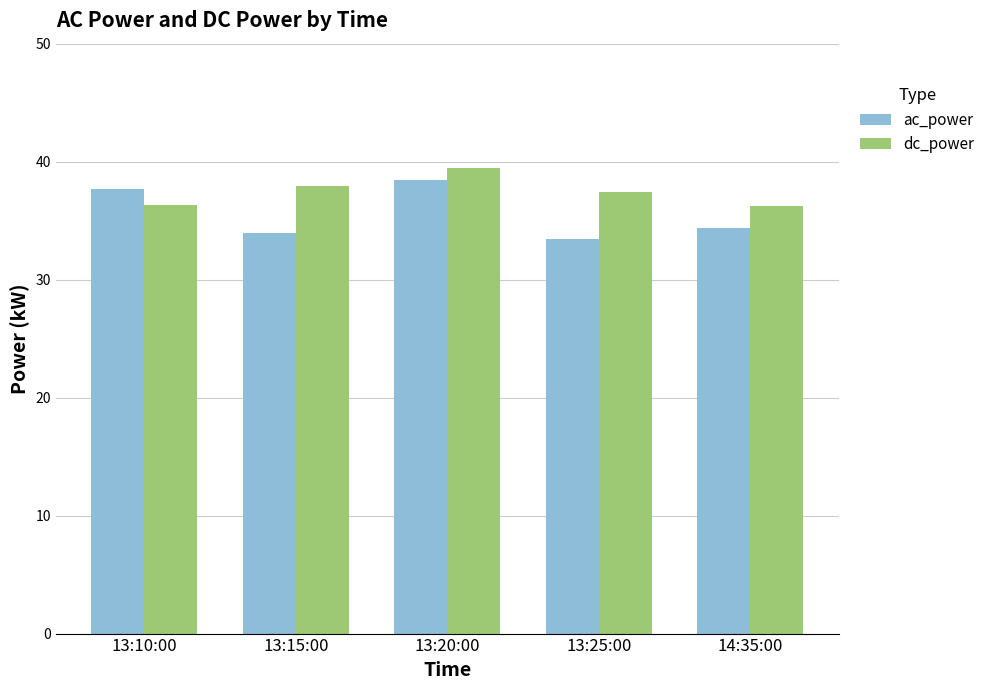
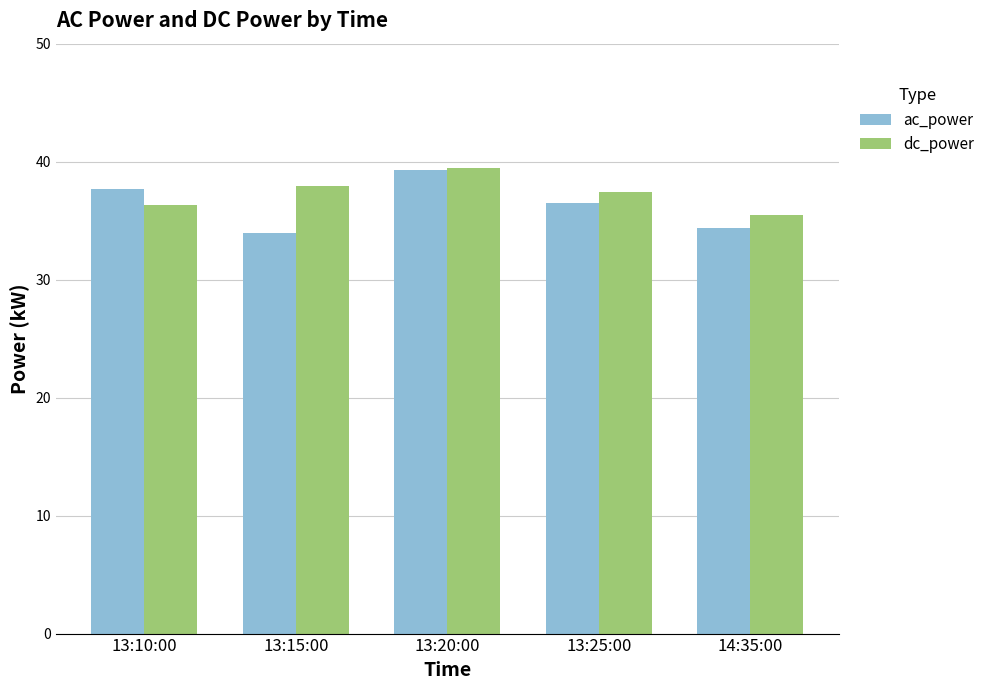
ac_power, 13:20:00: 38.4 -> 39.3
ac_power, 13:25:00: 33.4 -> 36.5
dc_power, 14:35:00: 36.3 -> 35.5
